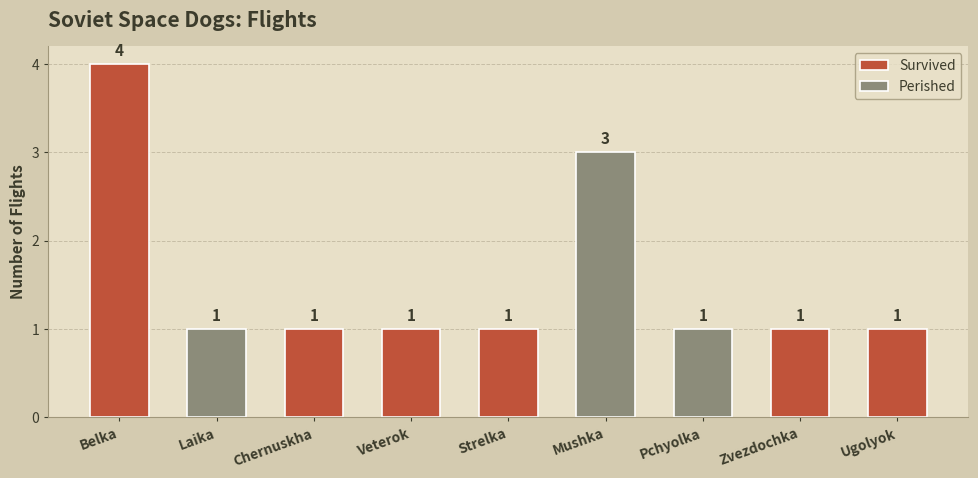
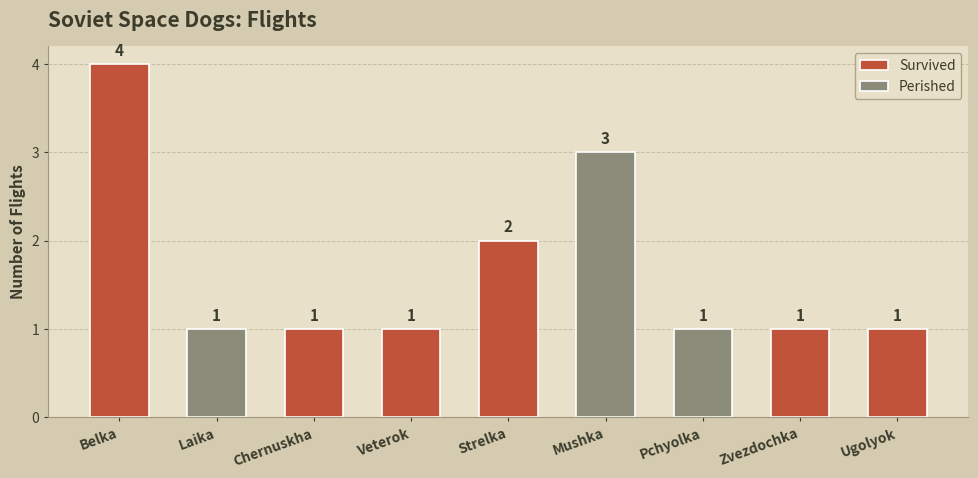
Survived, Strelka: 1 -> 2
